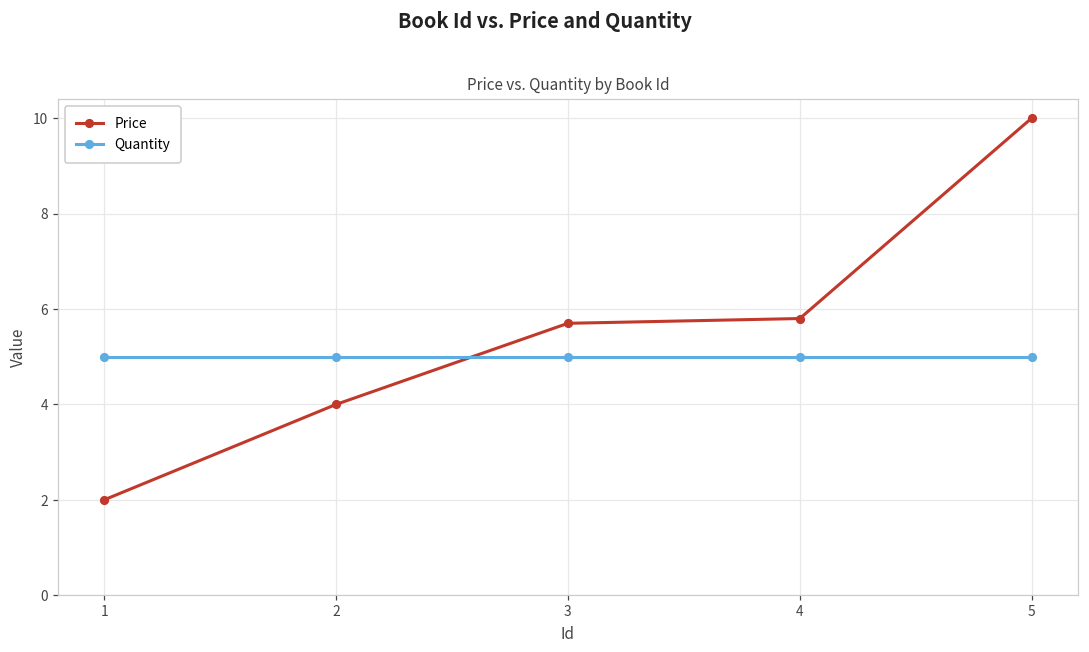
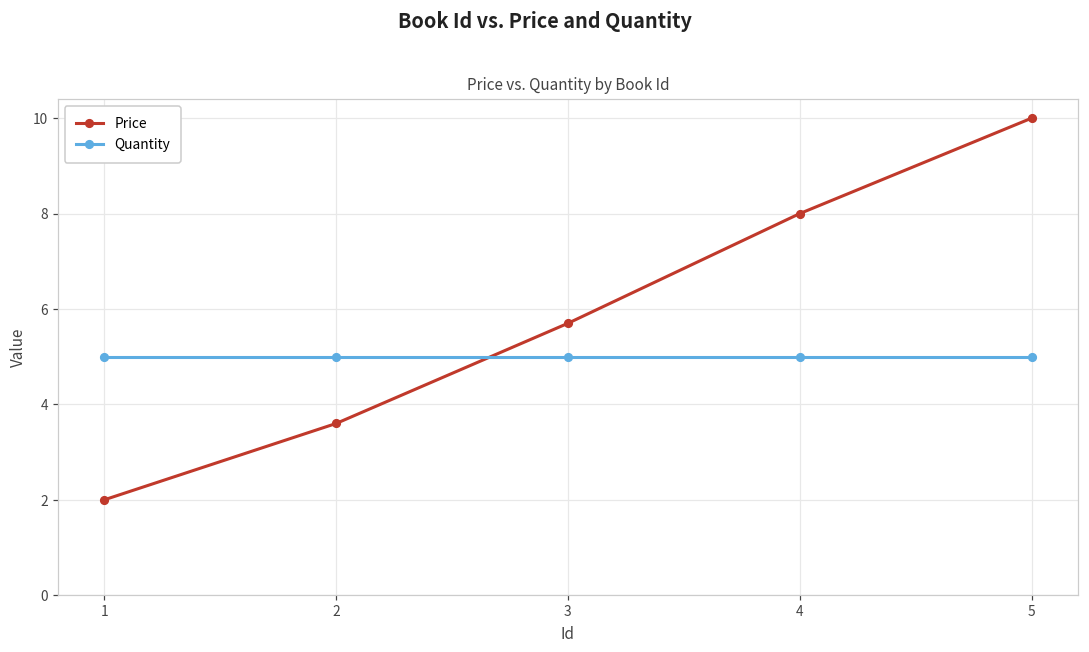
Price, 2: 4.0 -> 3.6
Price, 4: 5.8 -> 8.0
